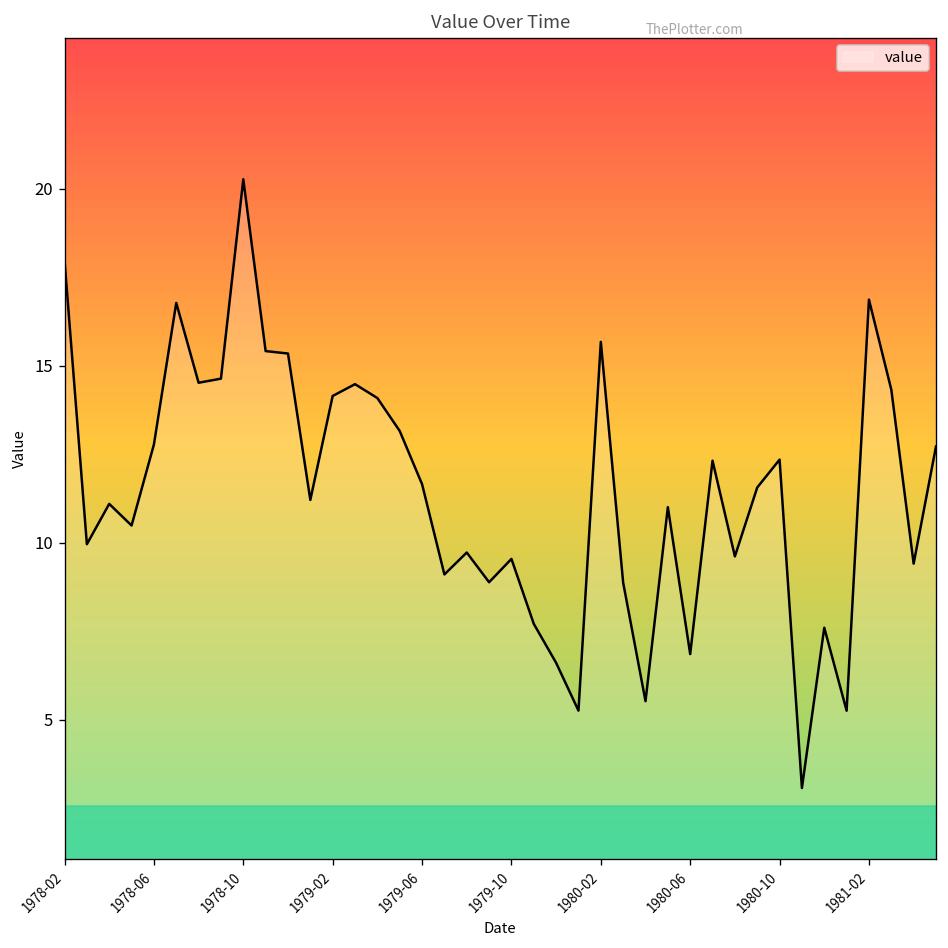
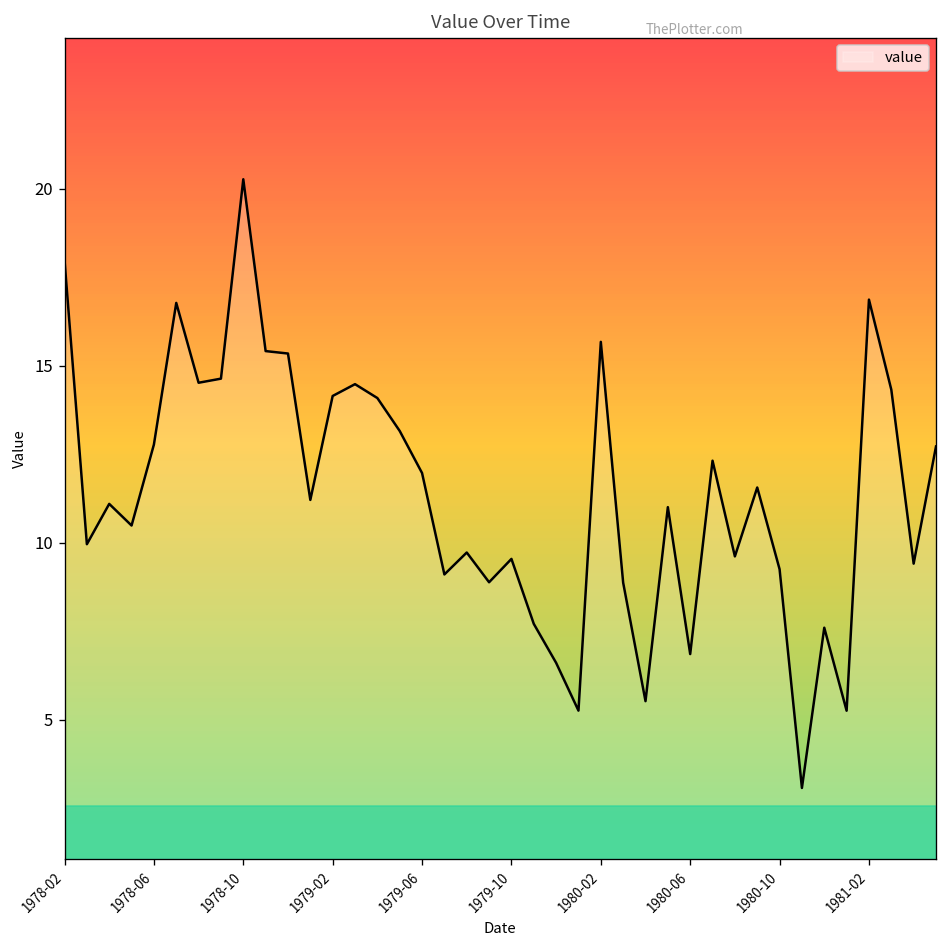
1979-06: 11.7 -> 12.0
1980-10: 12.3 -> 9.3
